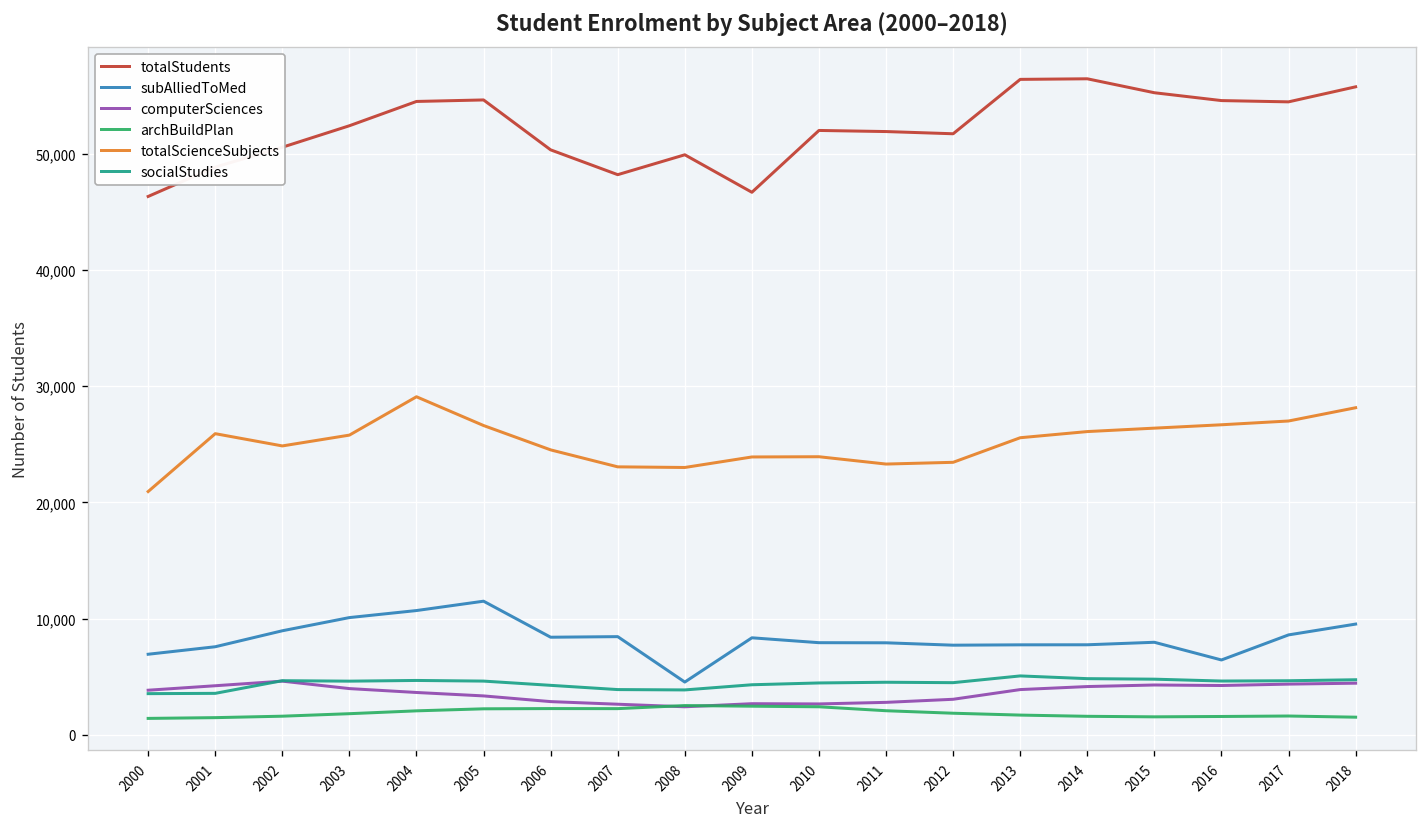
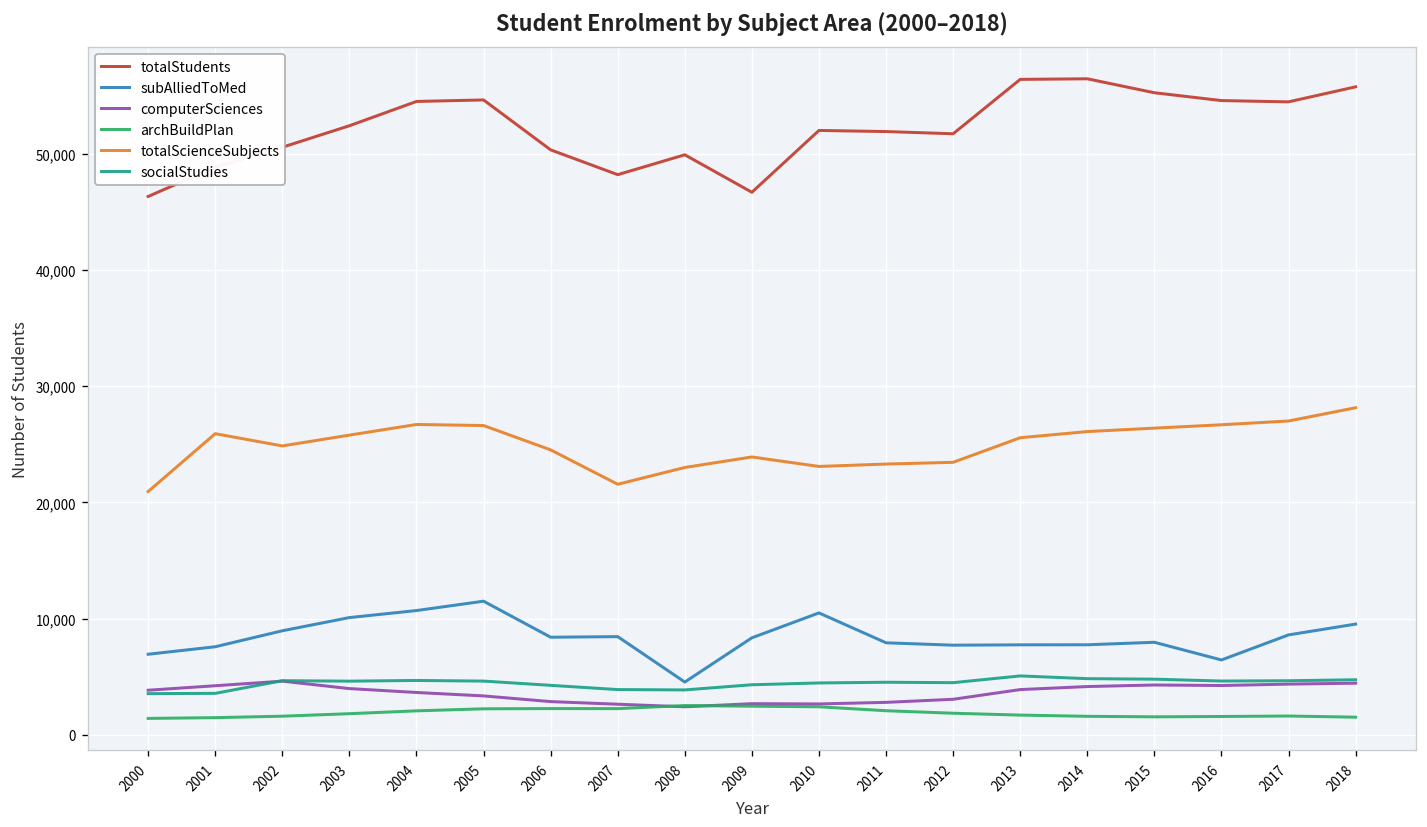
totalScienceSubjects, 2004: 29,000 -> 27,000
totalScienceSubjects, 2007: 23,000 -> 22,000
subAlliedToMed, 2010: 8,000 -> 10,000
totalScienceSubjects, 2010: 24,000 -> 23,000
